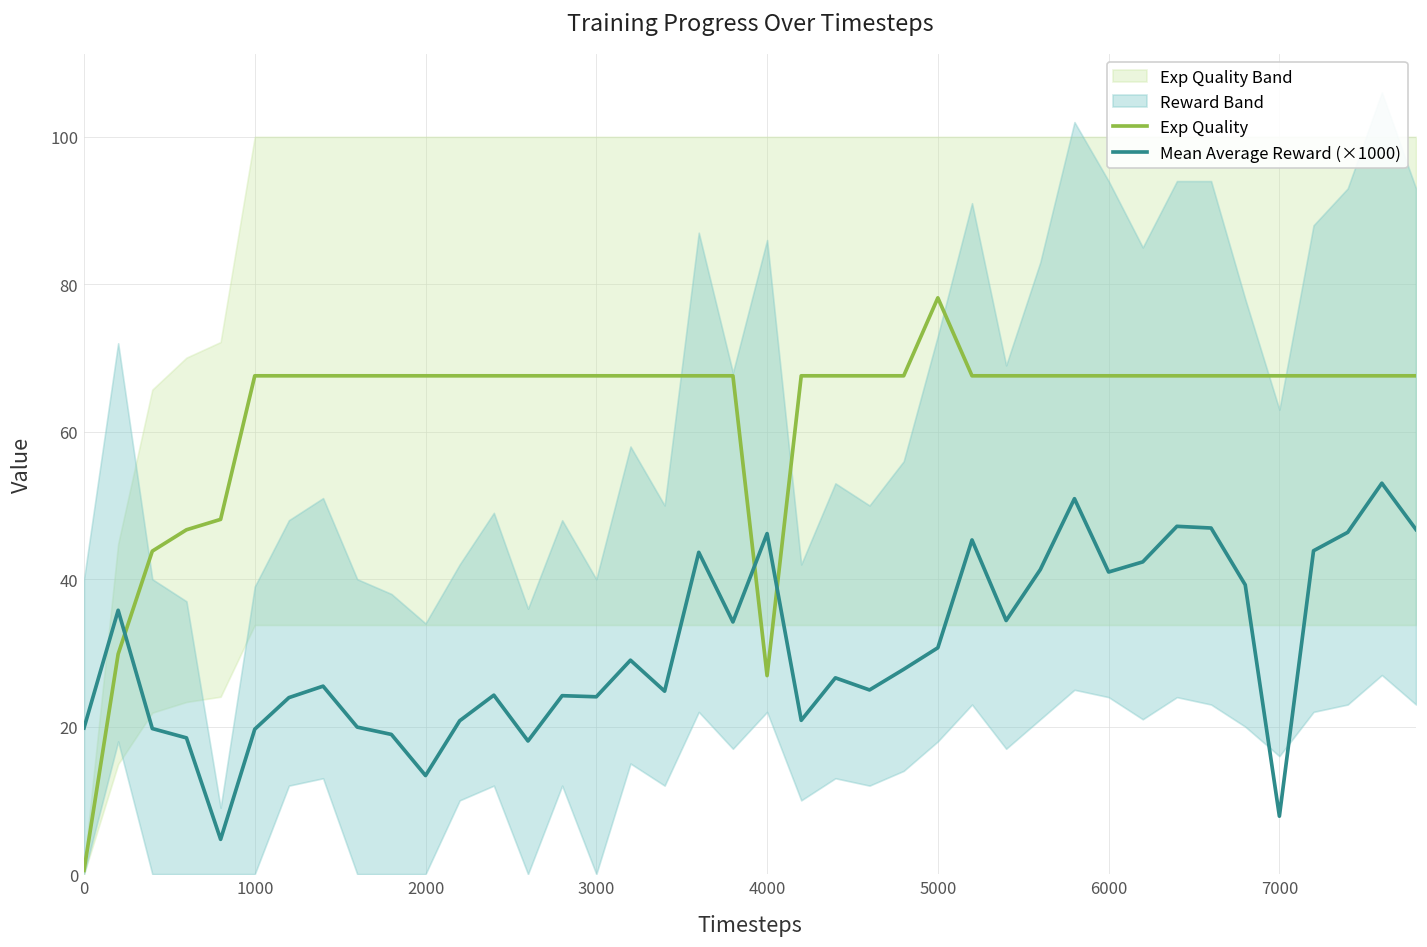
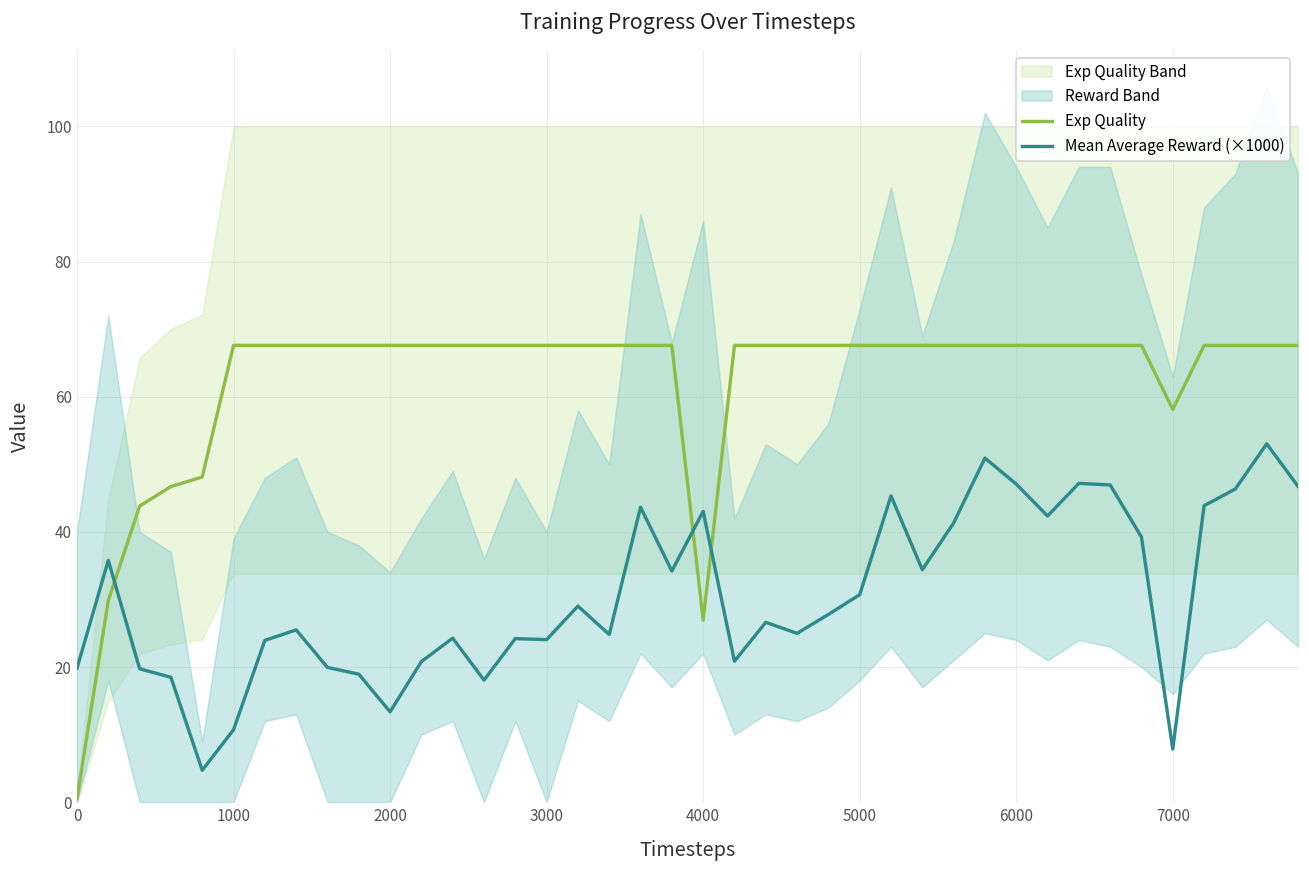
Mean Average Reward (×1000), 1000: 20 -> 11
Mean Average Reward (×1000), 4000: 46 -> 43
Exp Quality, 5000: 78 -> 68
Mean Average Reward (×1000), 6000: 41 -> 47
Exp Quality, 7000: 68 -> 58
